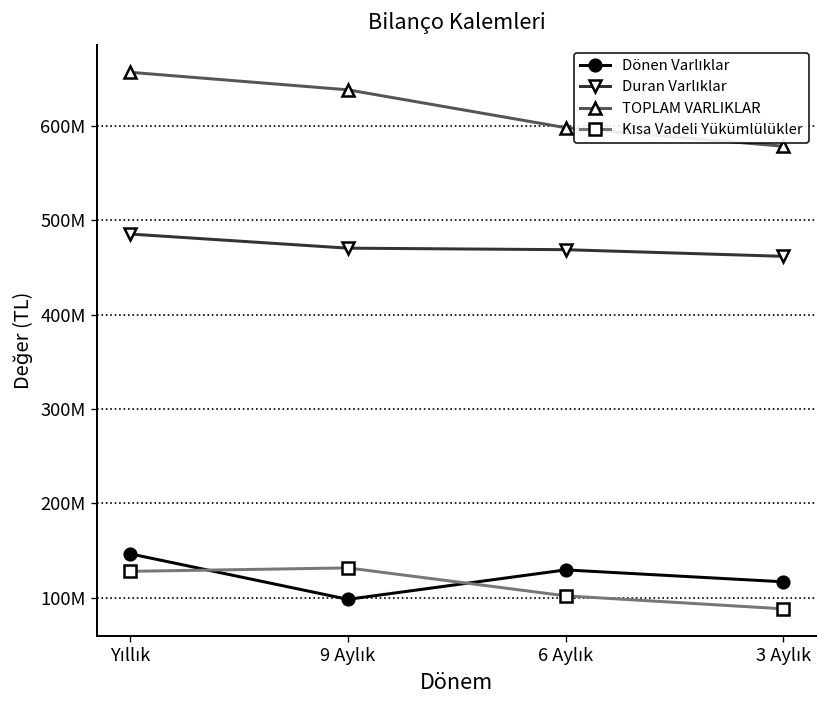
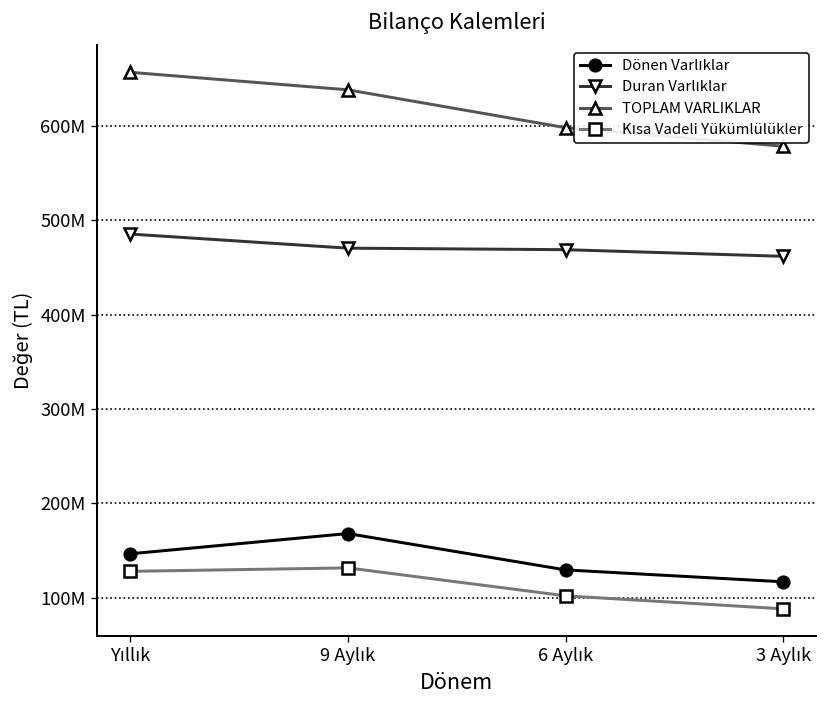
Dönen Varlıklar, 9 Aylık: 100000000 -> 170000000
